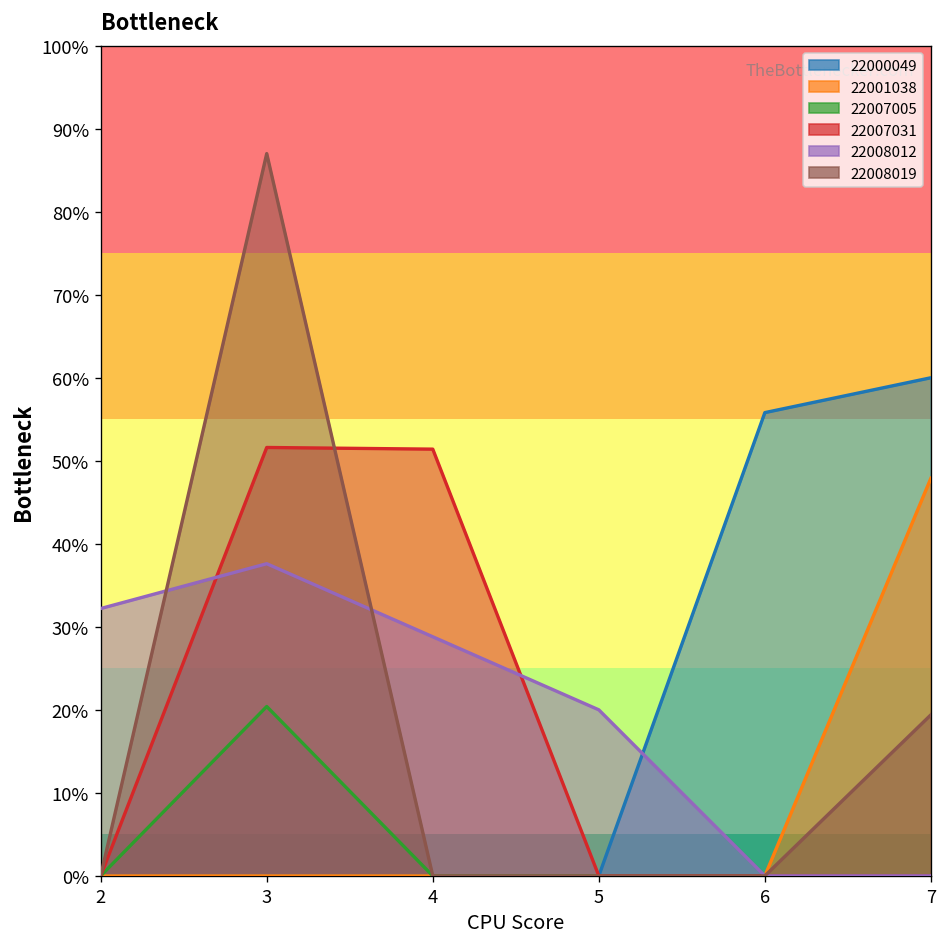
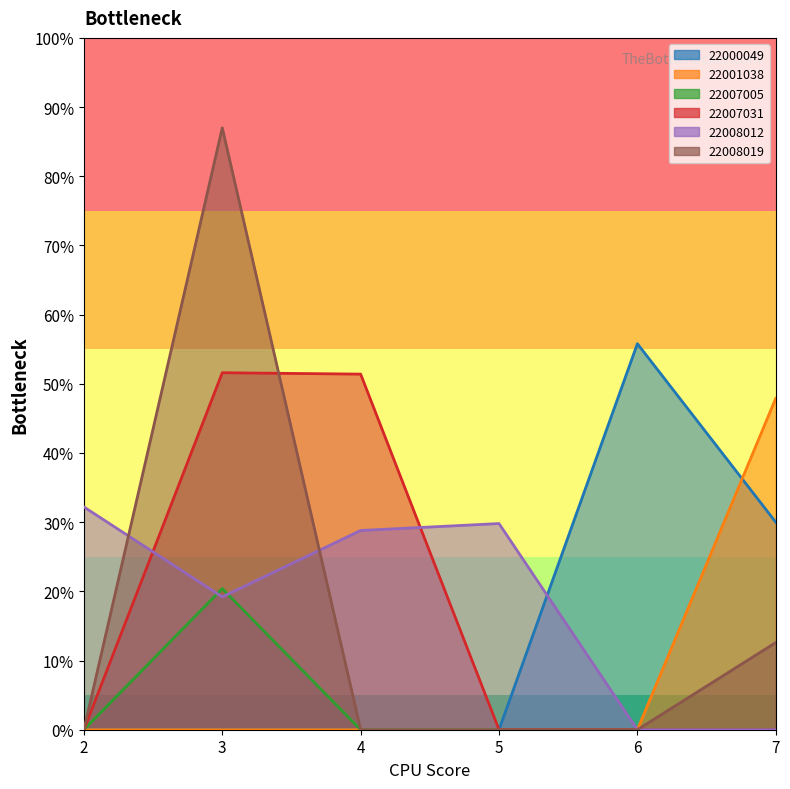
22008012, 3: 38% -> 19%
22008012, 5: 20% -> 30%
22000049, 7: 60% -> 30%
22008019, 7: 19% -> 13%
